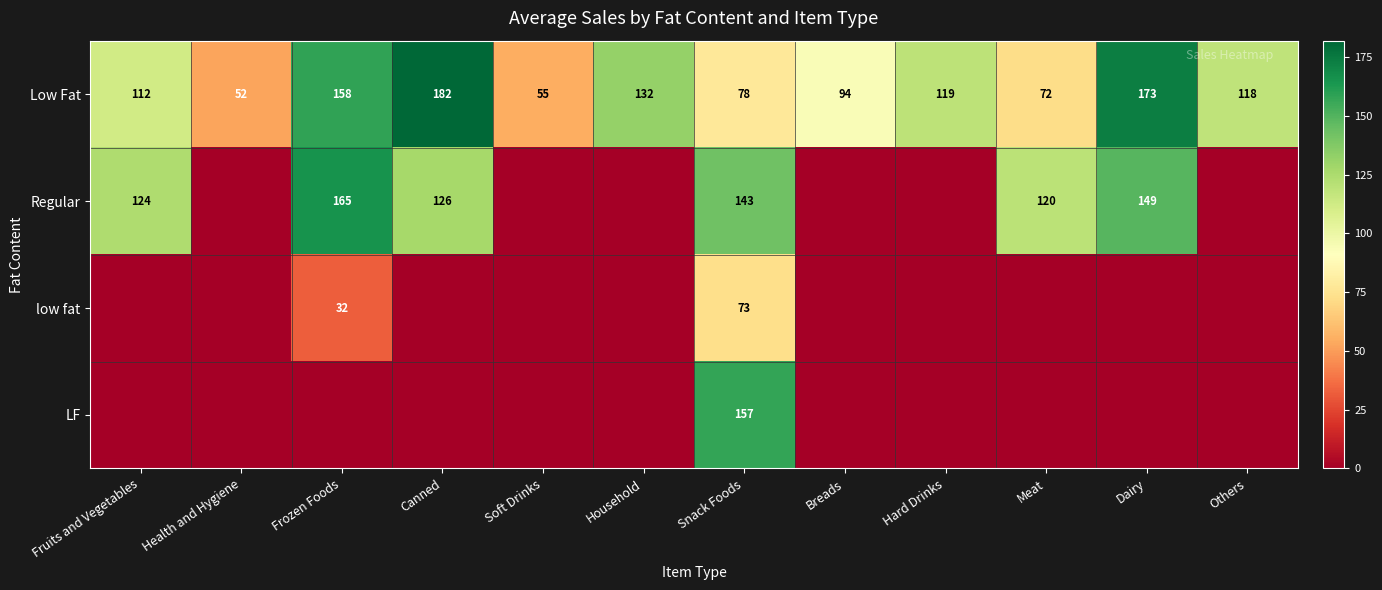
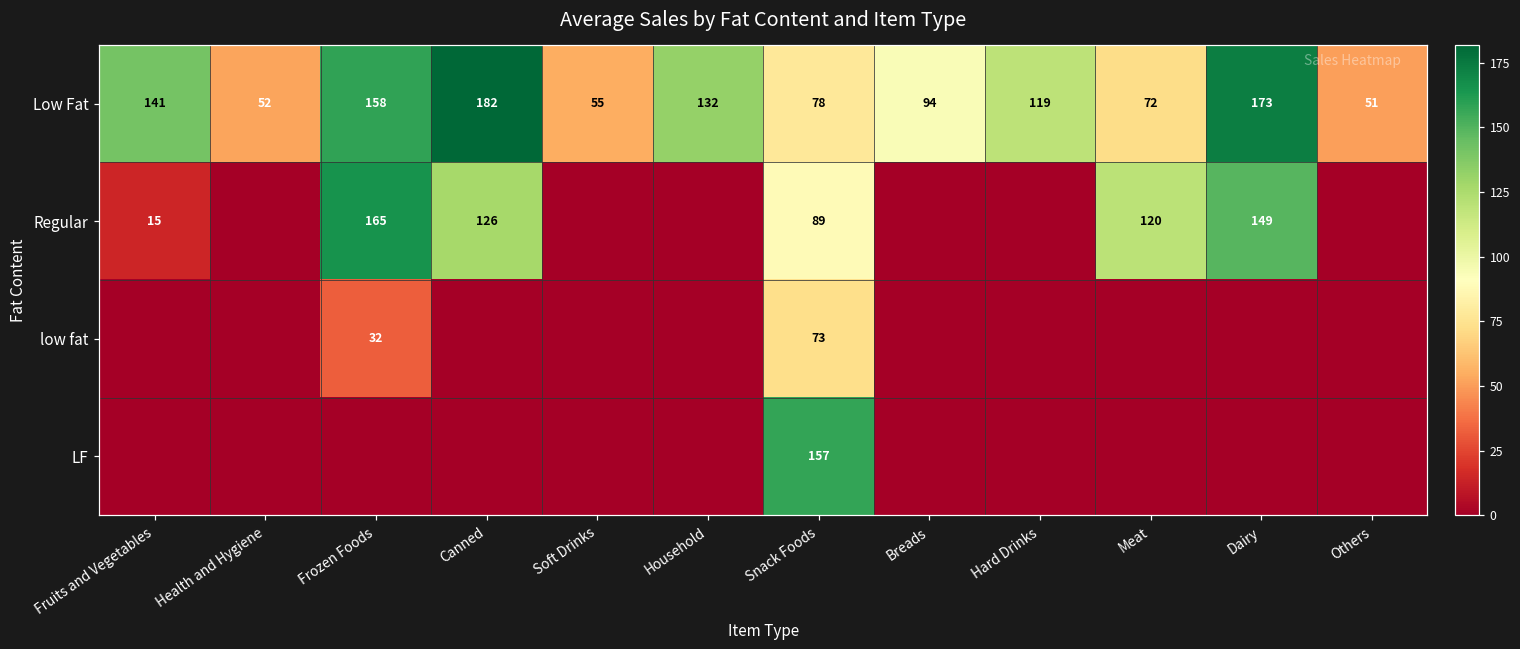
Low Fat, Fruits and Vegetables: 112 -> 141
Low Fat, Others: 118 -> 51
Regular, Fruits and Vegetables: 124 -> 15
Regular, Snack Foods: 143 -> 89
